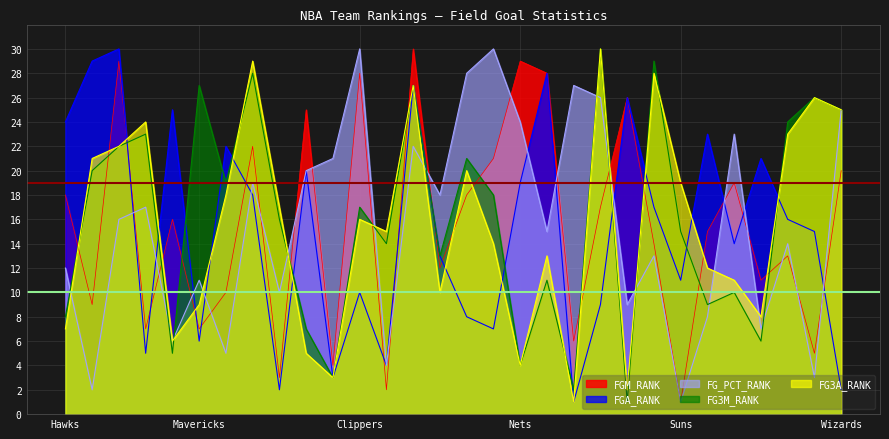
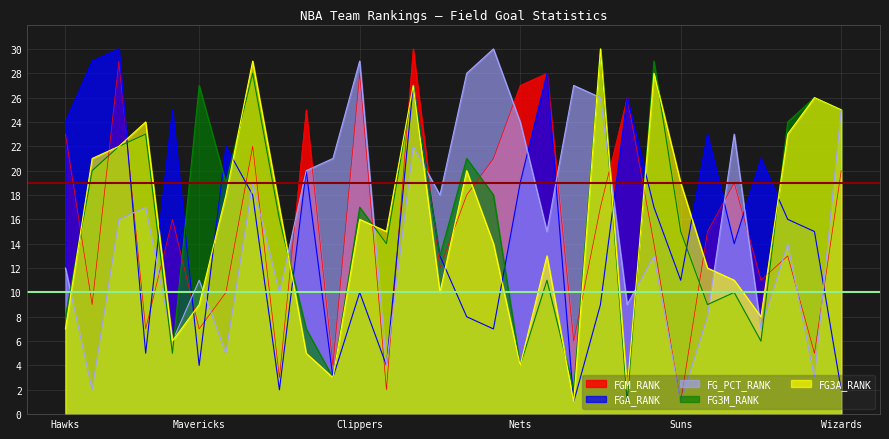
FGM_RANK, Hawks: 18 -> 23
FGA_RANK, Mavericks: 6 -> 4
FG_PCT_RANK, Clippers: 30 -> 29
FGM_RANK, Nets: 29 -> 27
